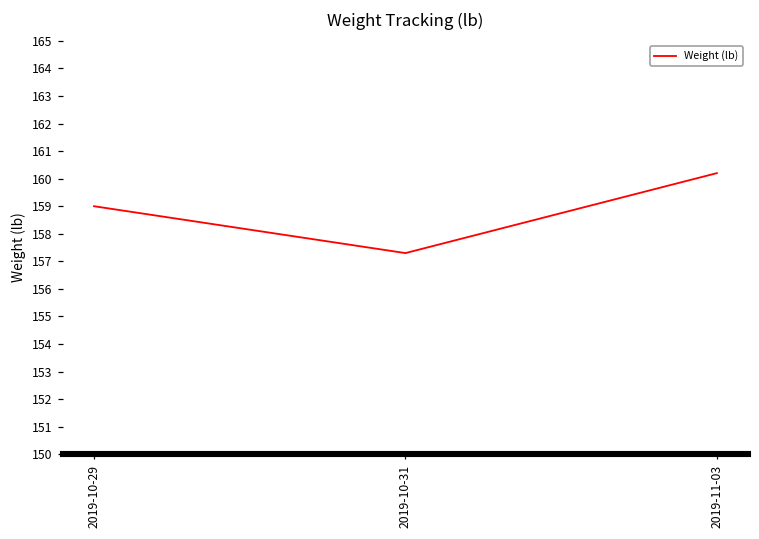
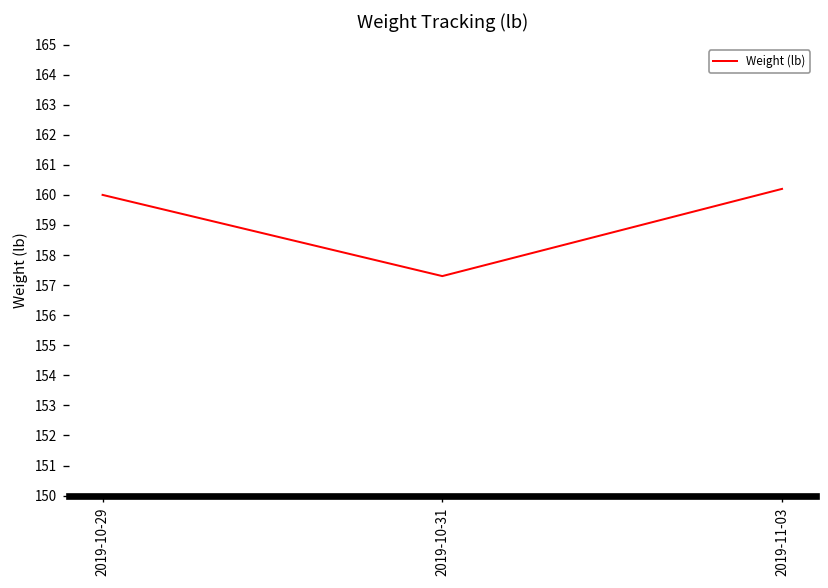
2019-10-29: 159 -> 160
